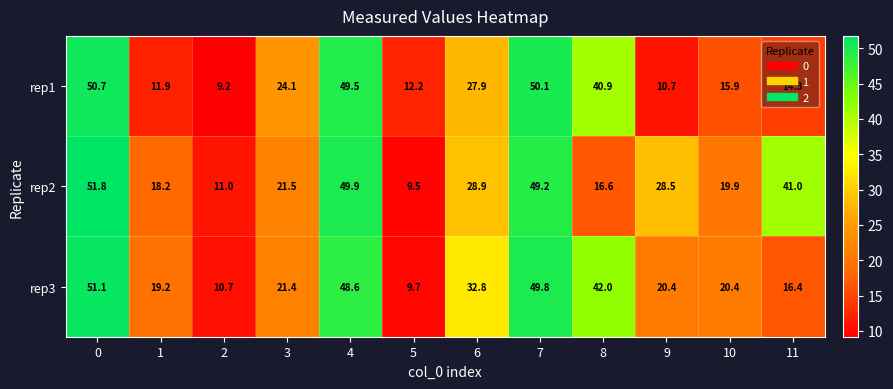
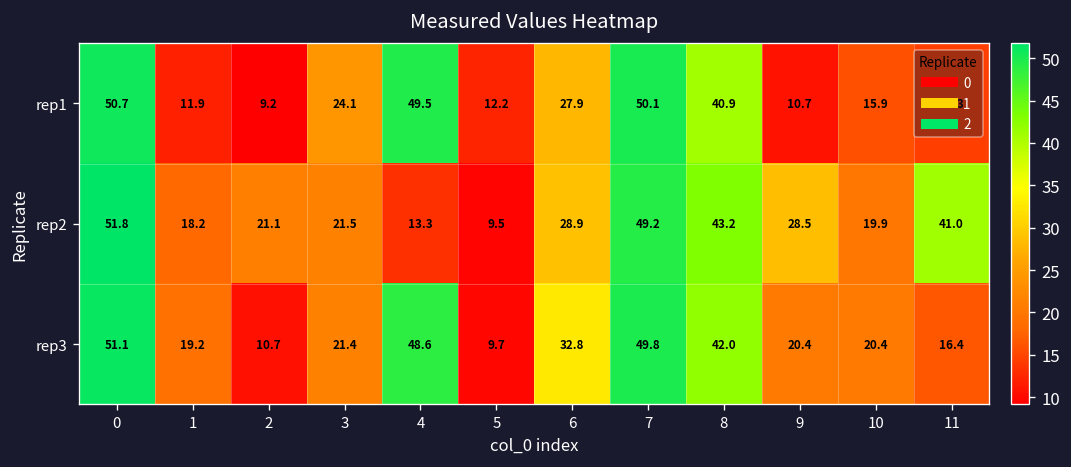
rep2, 2: 11.0 -> 21.1
rep2, 4: 49.9 -> 13.3
rep2, 8: 16.6 -> 43.2
